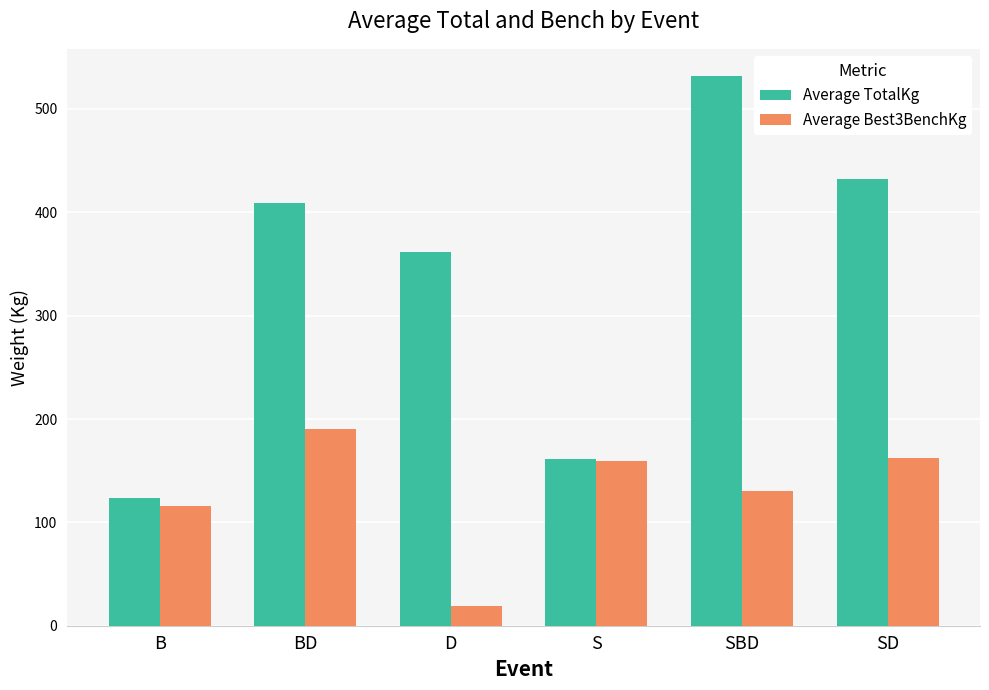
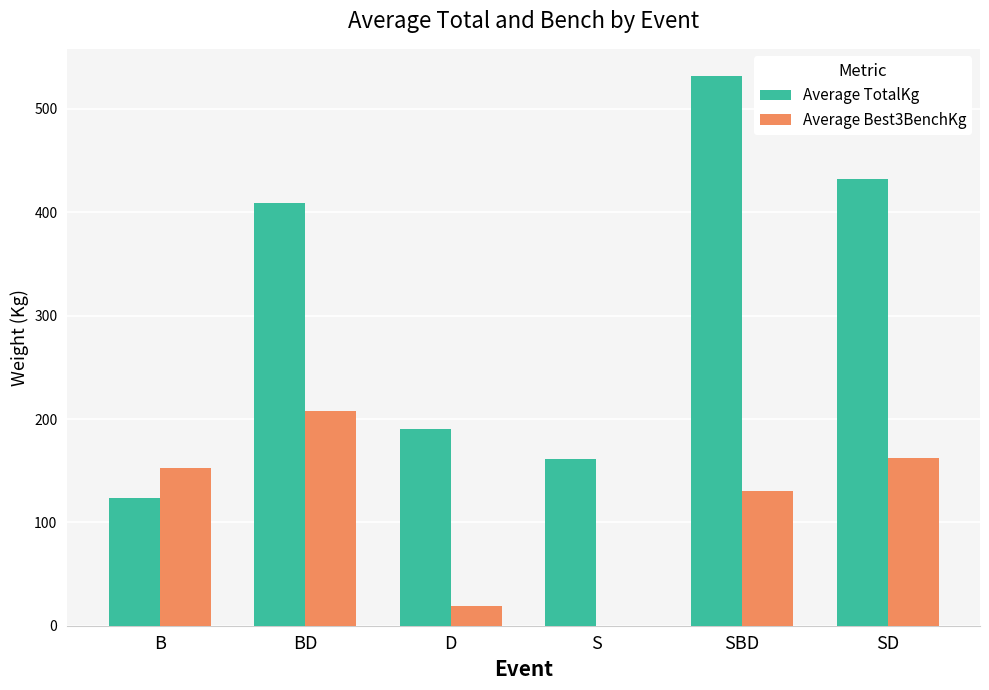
Average Best3BenchKg, B: 116 -> 152
Average Best3BenchKg, BD: 190 -> 208
Average TotalKg, D: 361 -> 190
Average Best3BenchKg, S: 159 -> 0
